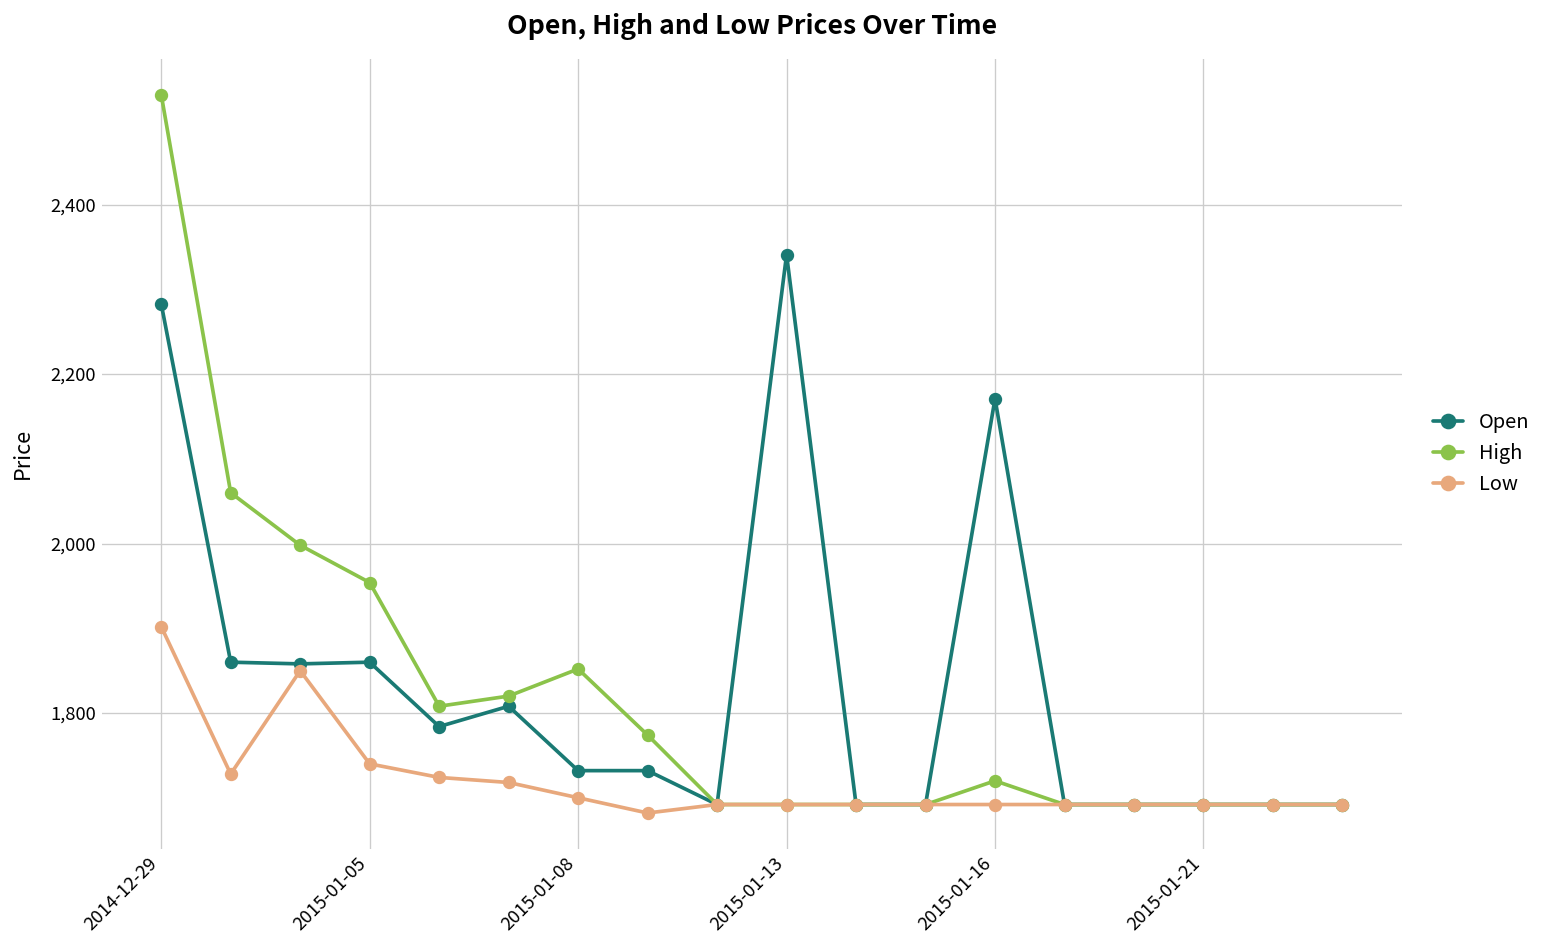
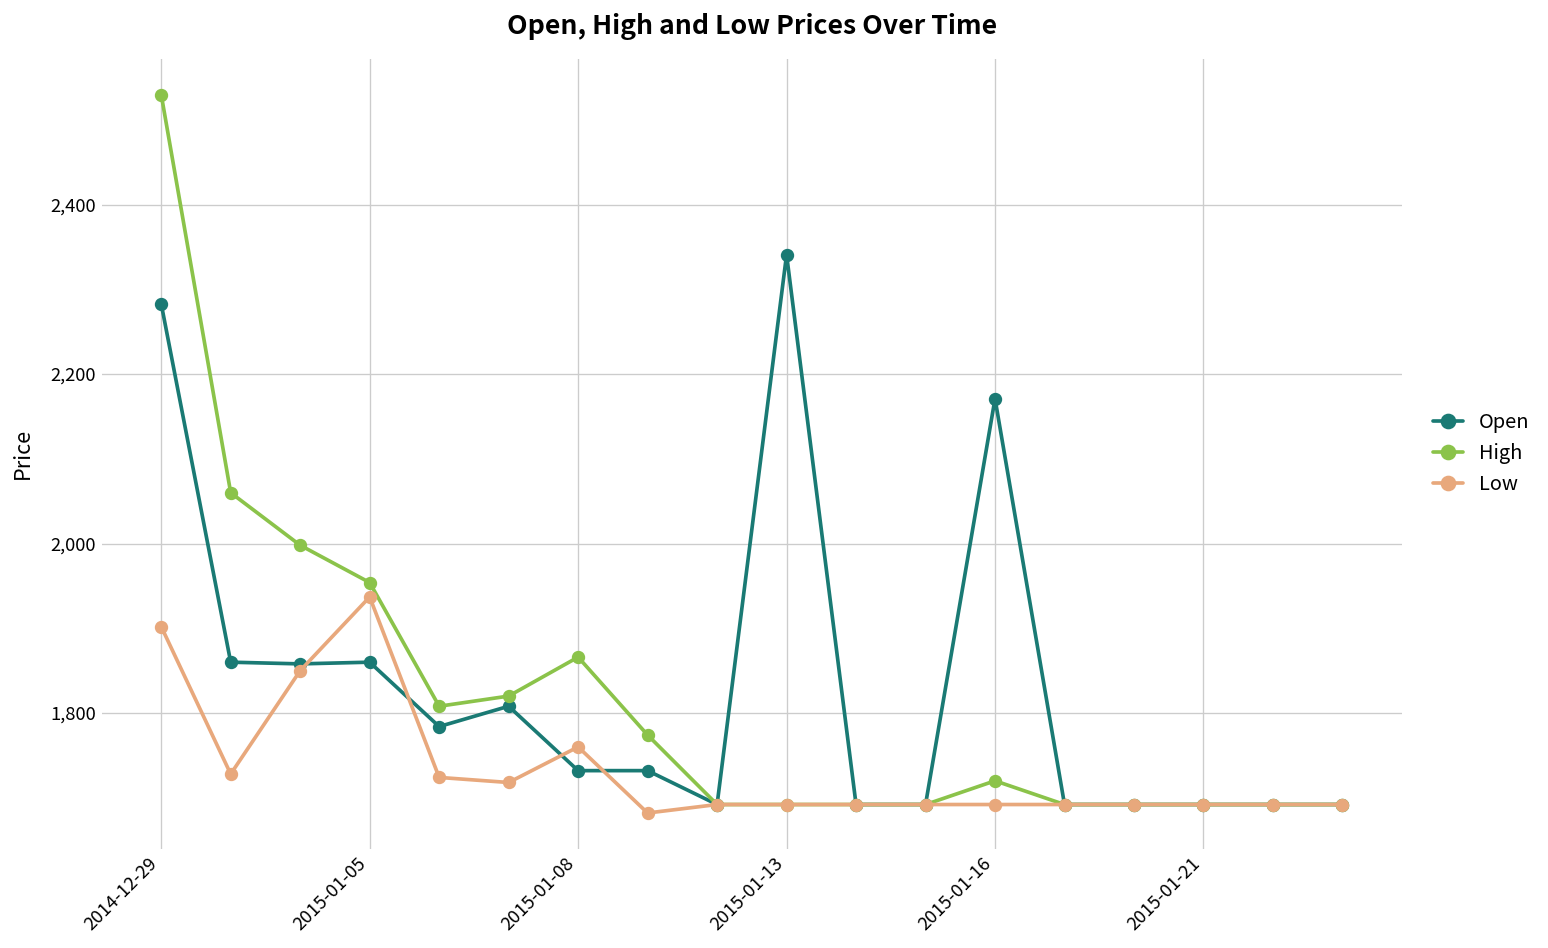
Low, 2015-01-05: 1,740 -> 1,940
High, 2015-01-08: 1,850 -> 1,870
Low, 2015-01-08: 1,700 -> 1,760
